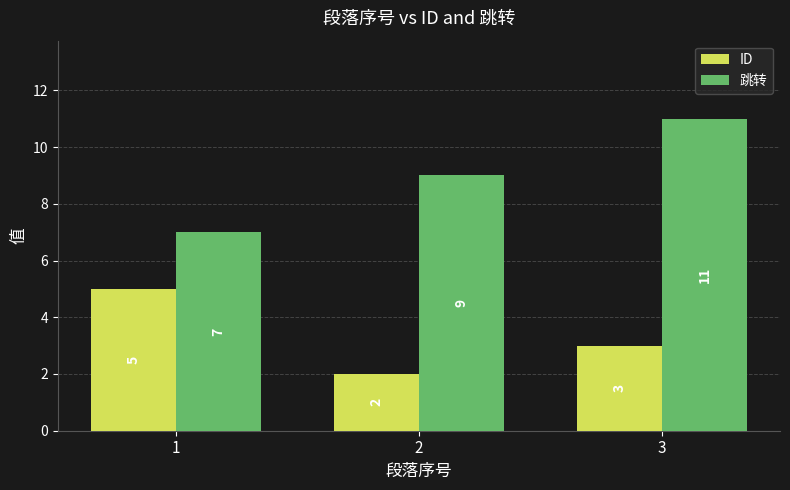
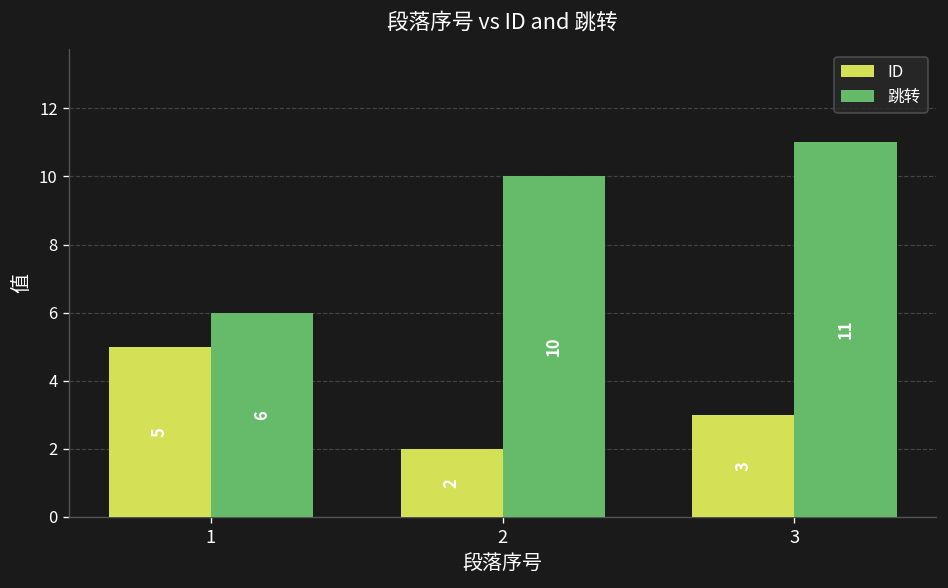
跳转, 1: 7 -> 6
跳转, 2: 9 -> 10
